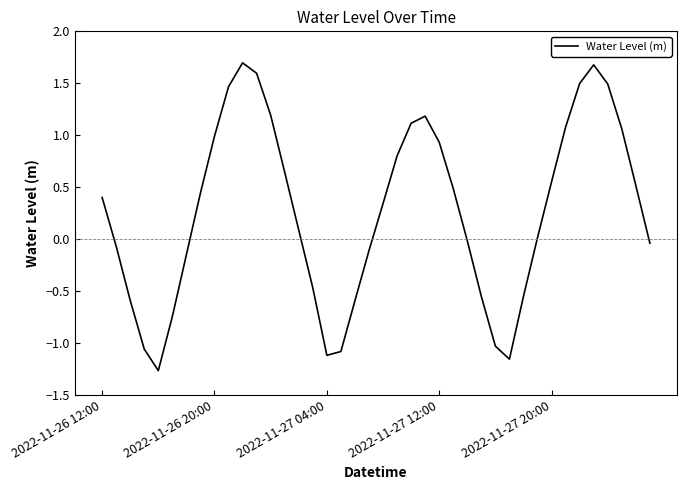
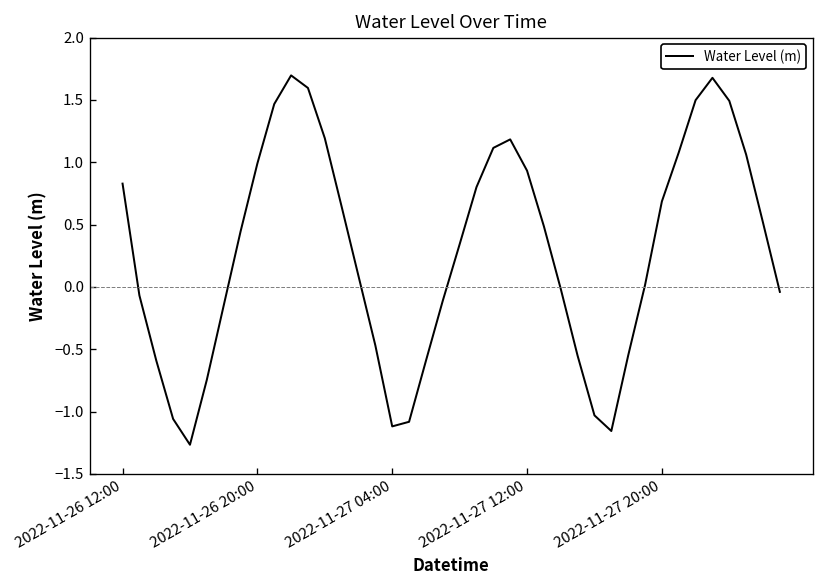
2022-11-26 12:00: 0.40 -> 0.83
2022-11-27 20:00: 0.55 -> 0.69
